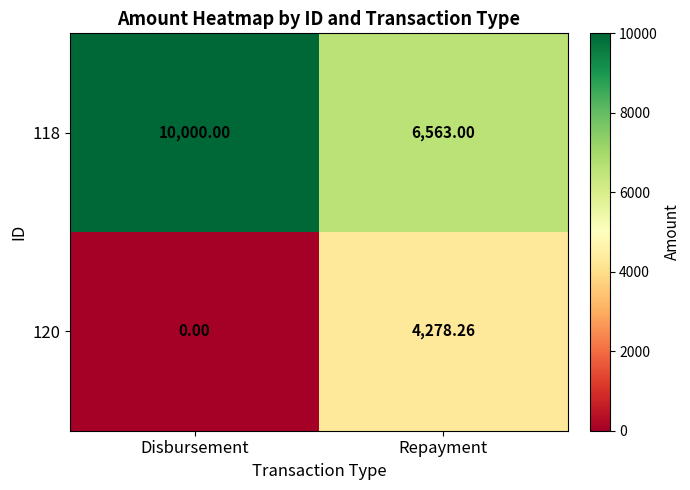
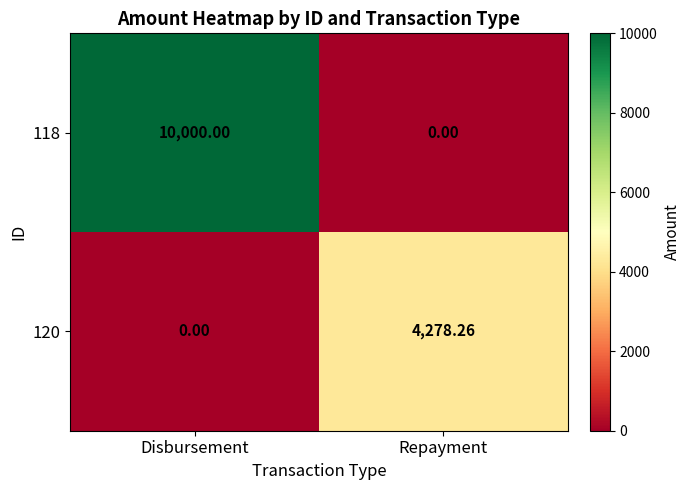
118, Repayment: 6,563.00 -> 0.00
